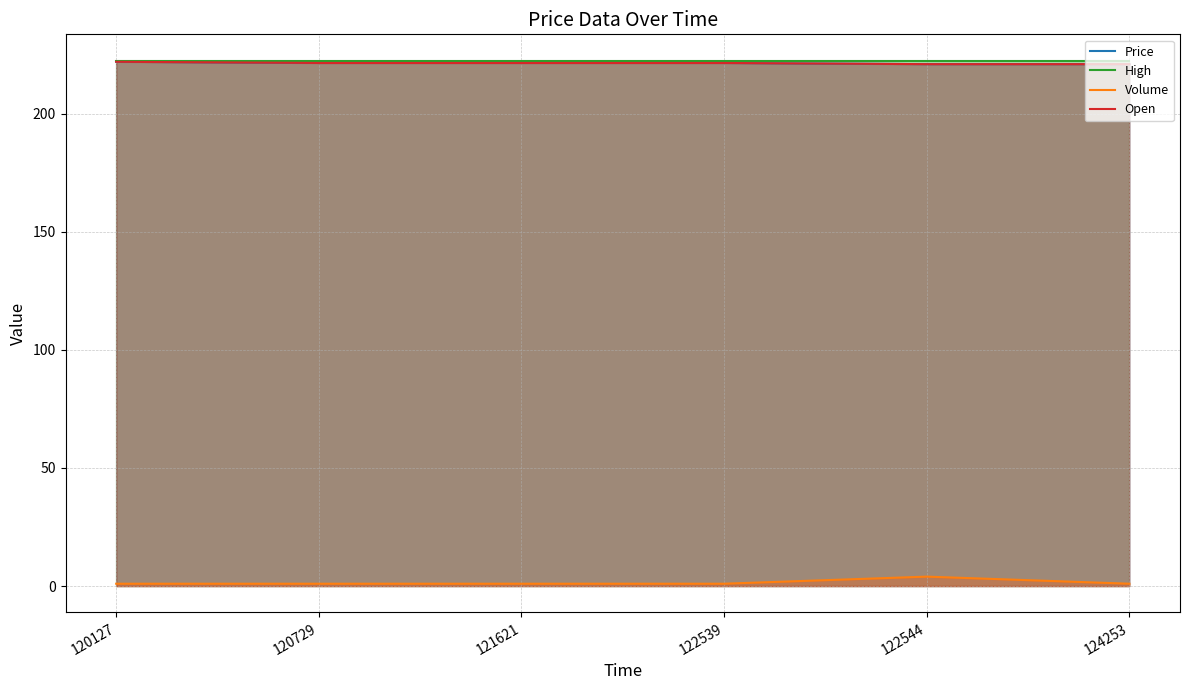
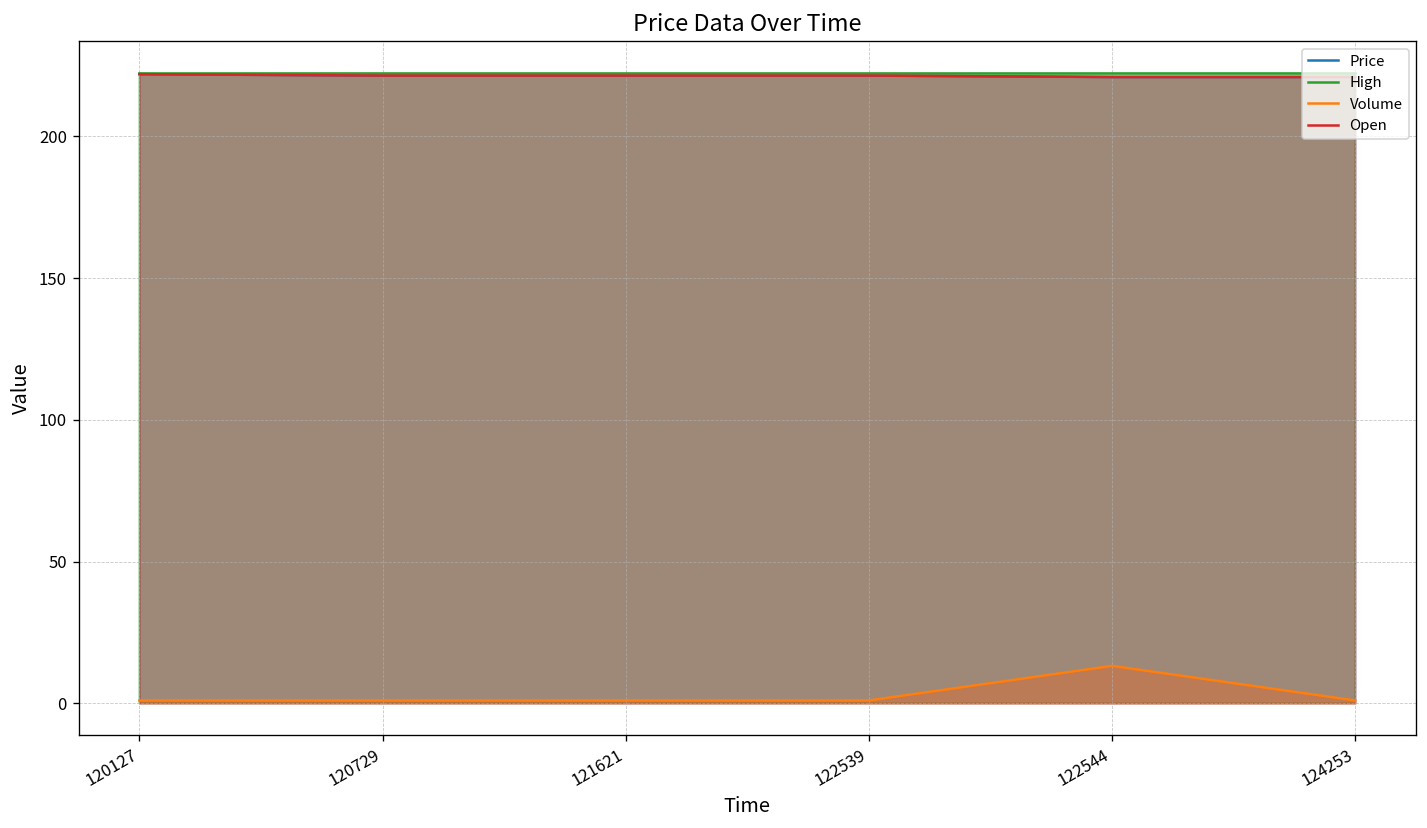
Volume, 122544: 4 -> 13
